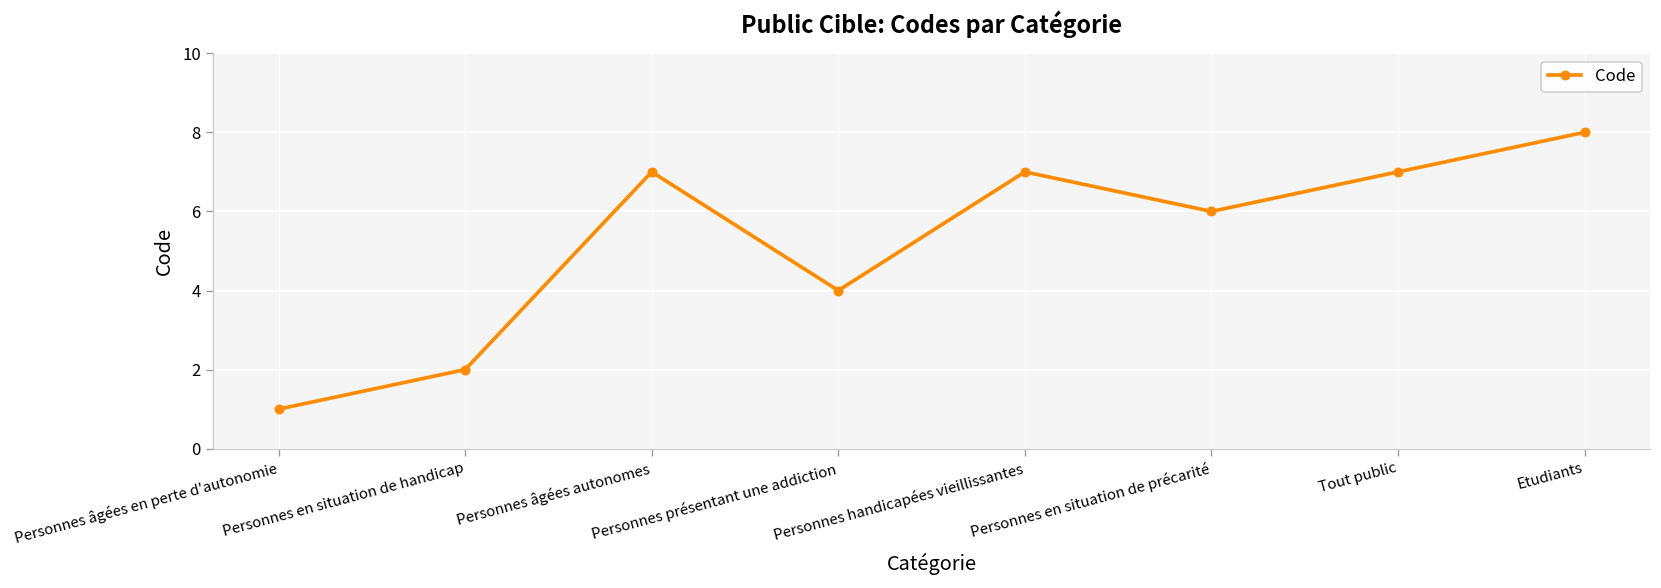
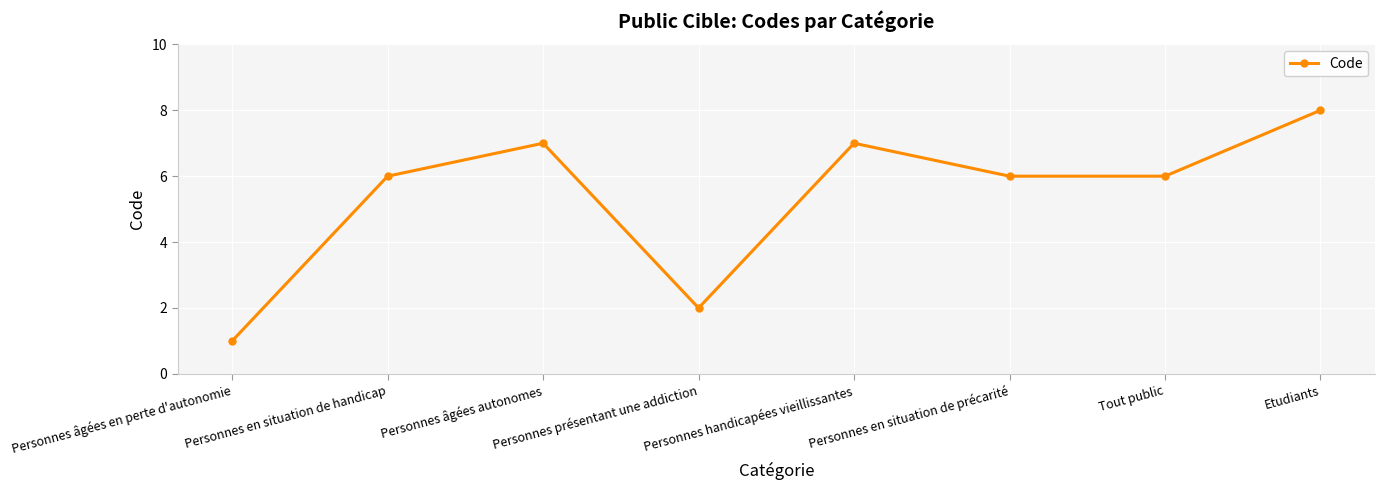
Personnes en situation de handicap: 2 -> 6
Personnes présentant une addiction: 4 -> 2
Tout public: 7 -> 6
